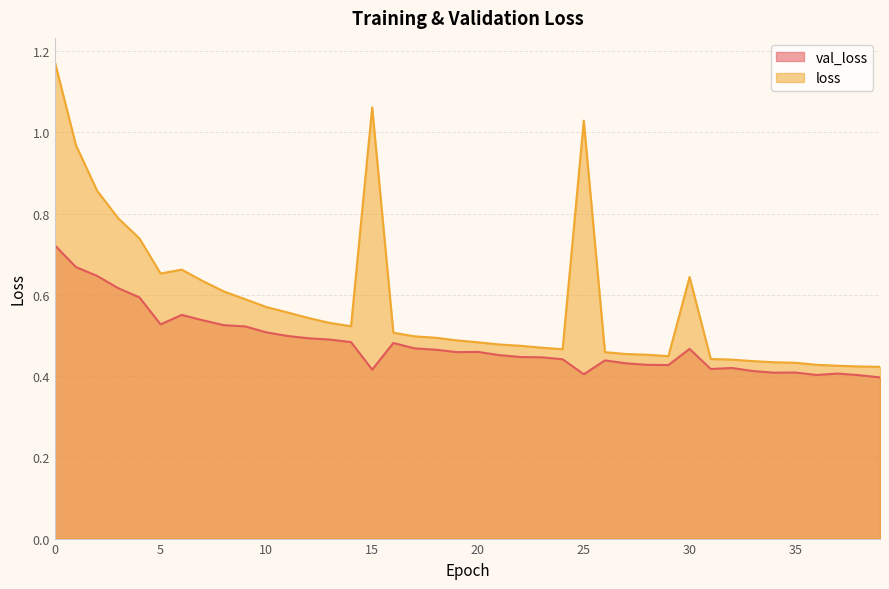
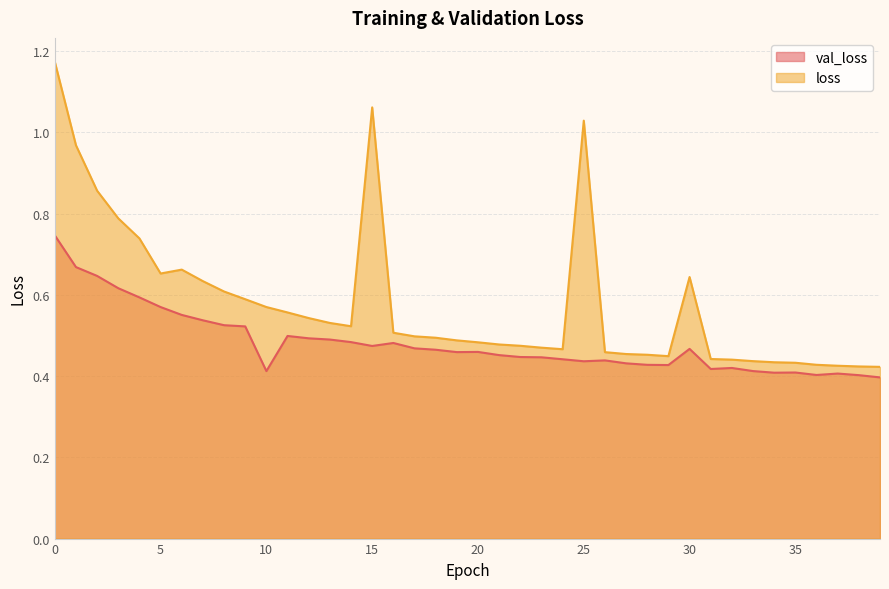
val_loss, 0: 0.72 -> 0.75
val_loss, 5: 0.53 -> 0.57
val_loss, 10: 0.51 -> 0.41
val_loss, 15: 0.42 -> 0.47
val_loss, 25: 0.40 -> 0.44
